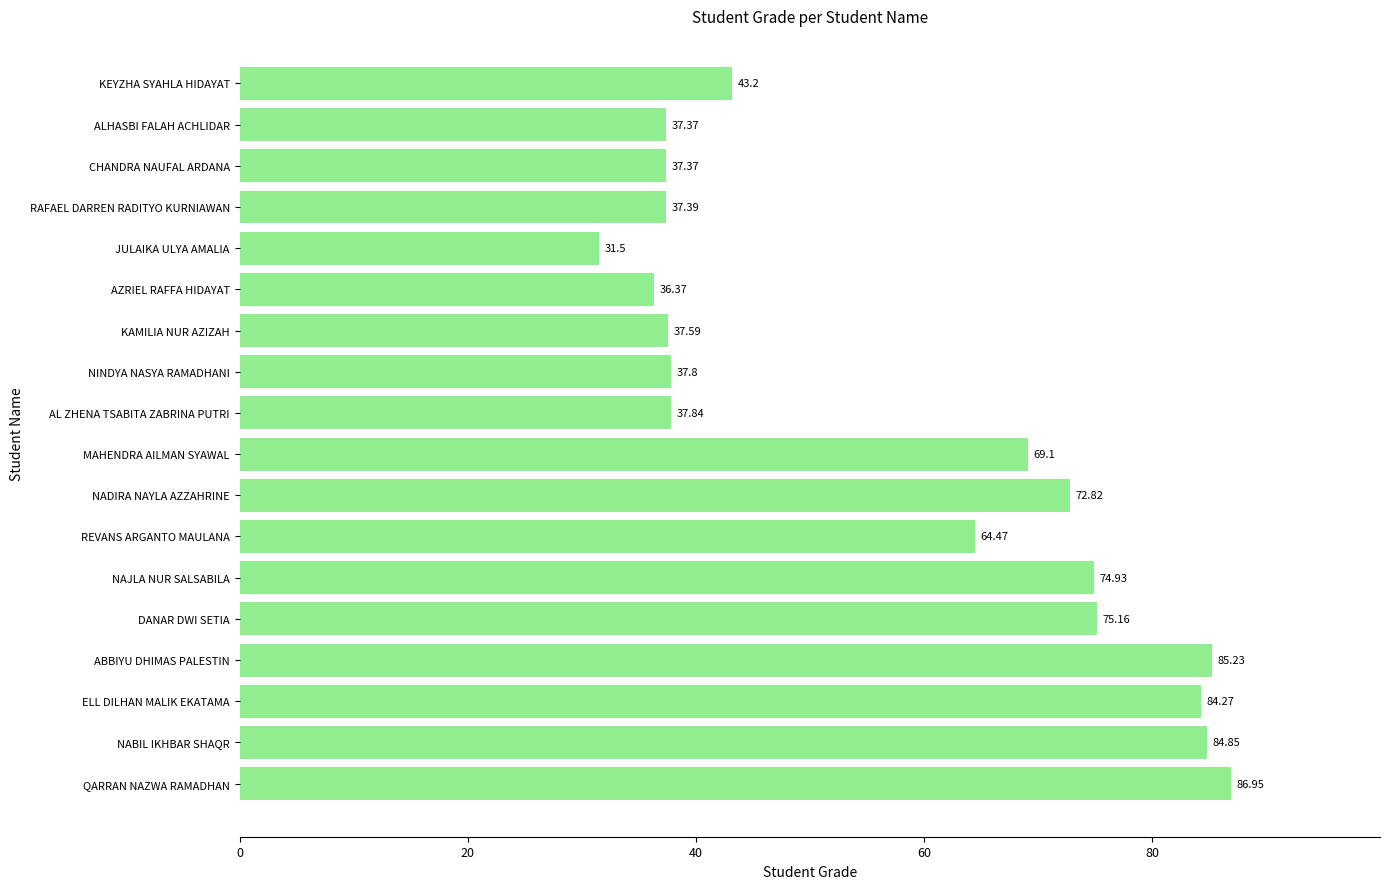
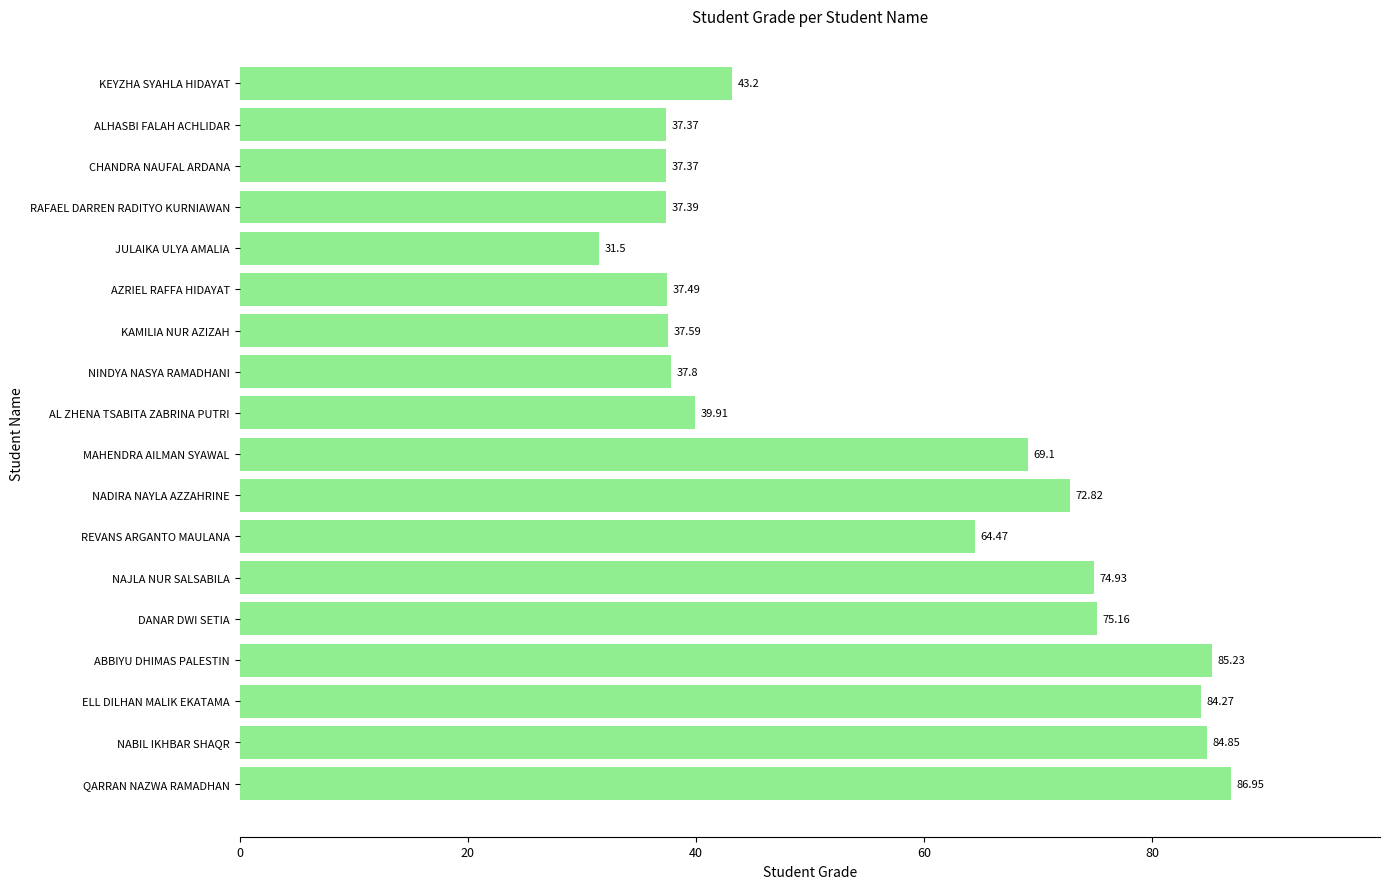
AZRIEL RAFFA HIDAYAT: 36.37 -> 37.49
AL ZHENA TSABITA ZABRINA PUTRI: 37.84 -> 39.91
